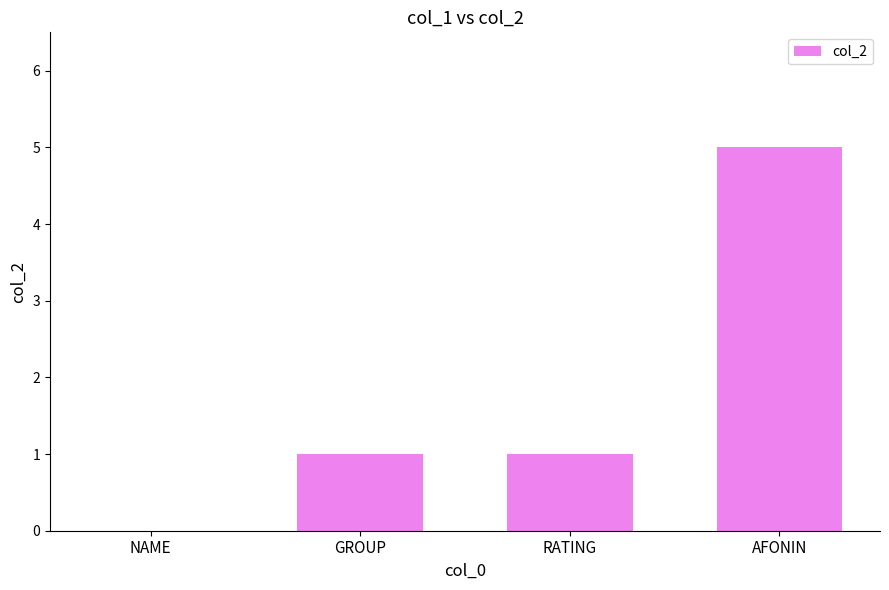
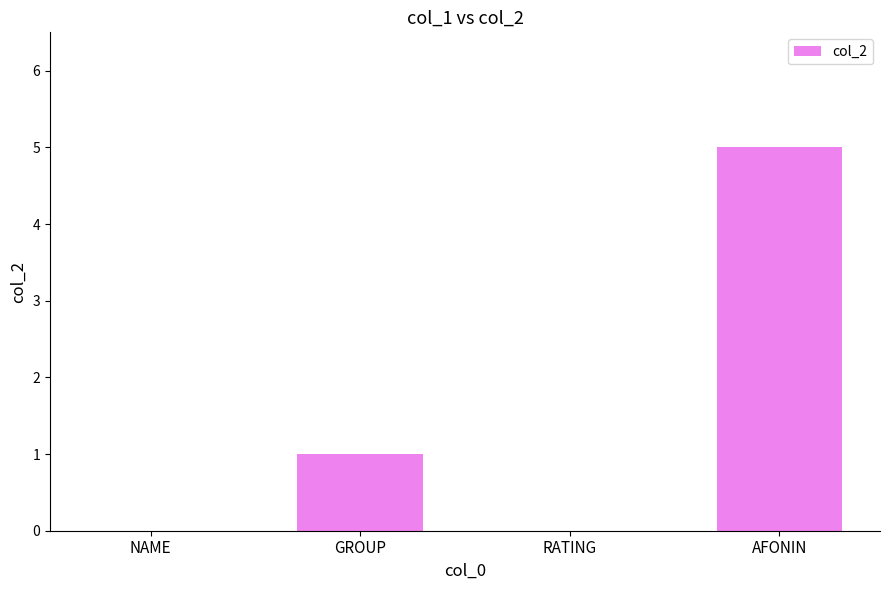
RATING: 1 -> 0
